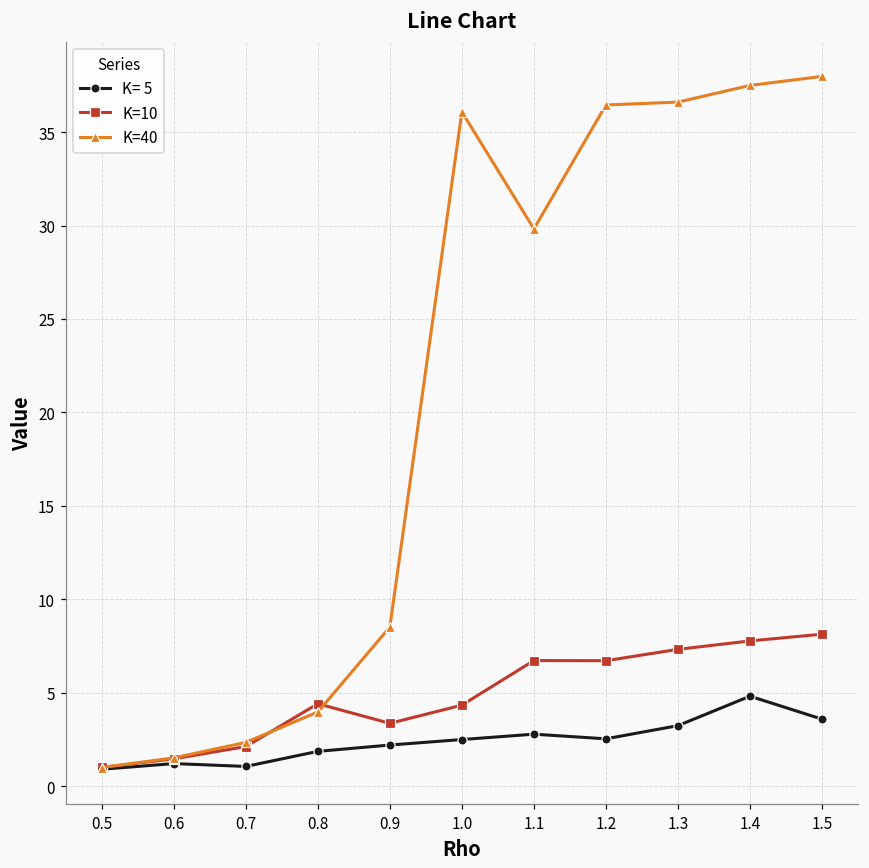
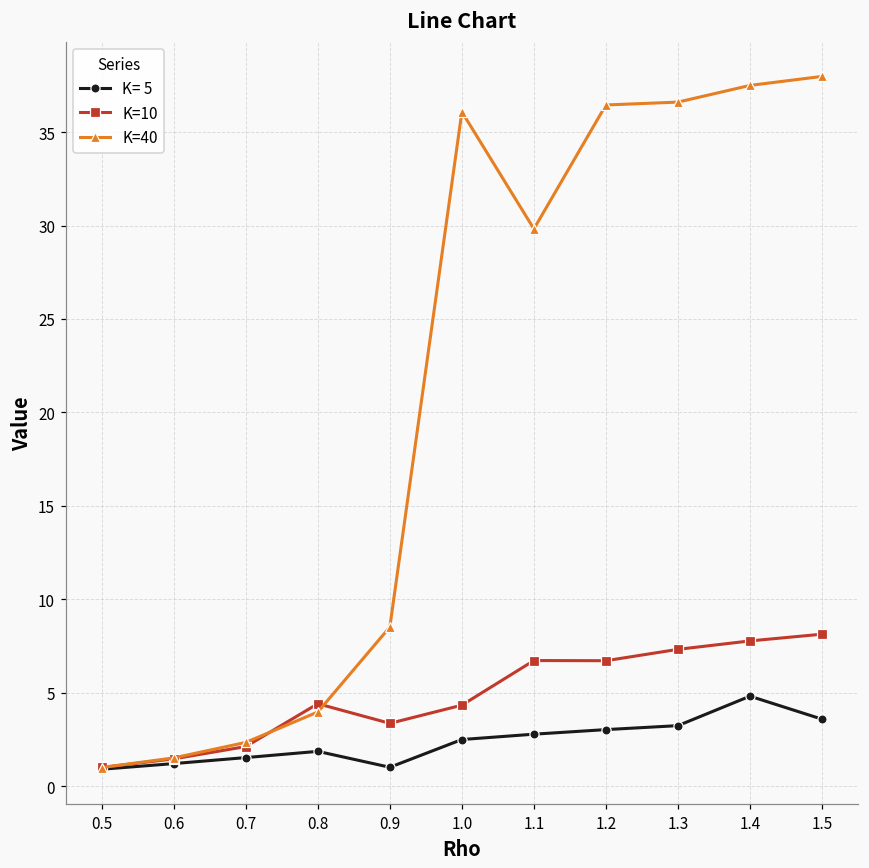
K= 5, 0.7: 1.1 -> 1.5
K= 5, 0.9: 2.2 -> 1.0
K= 5, 1.2: 2.5 -> 3.0
